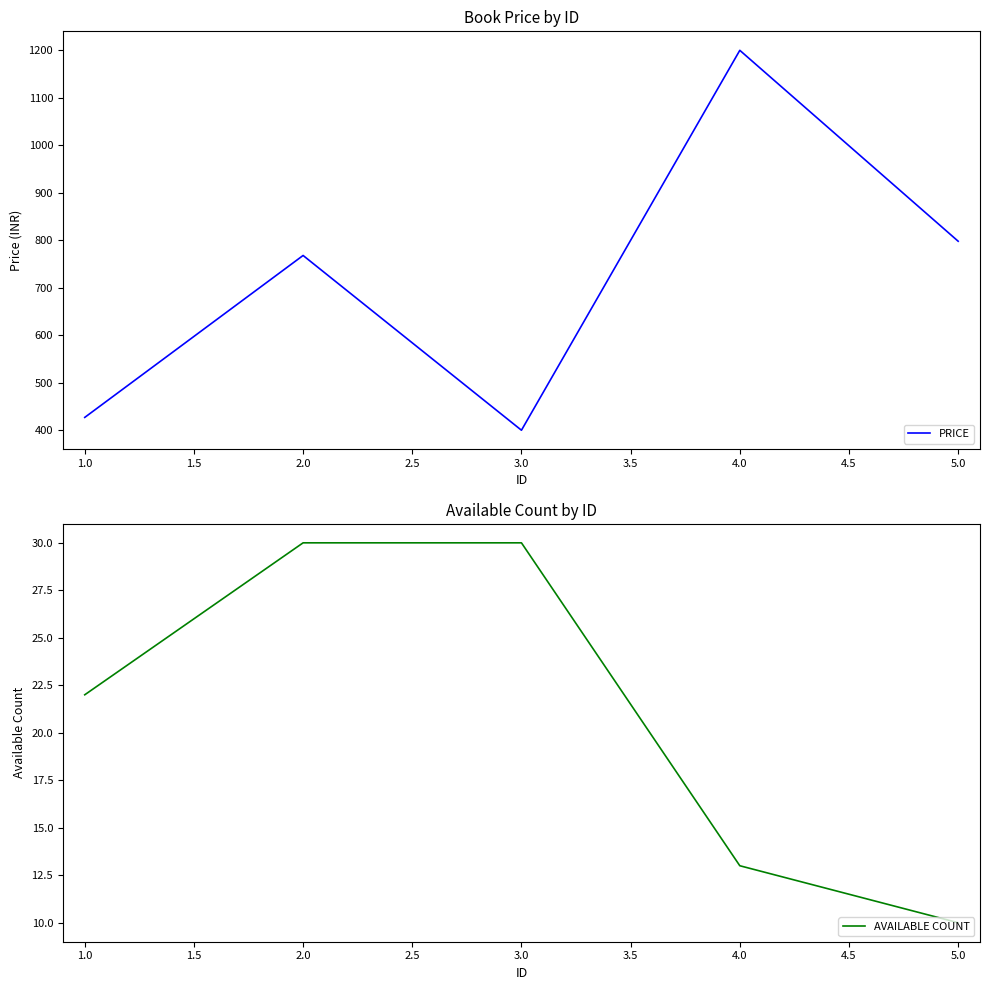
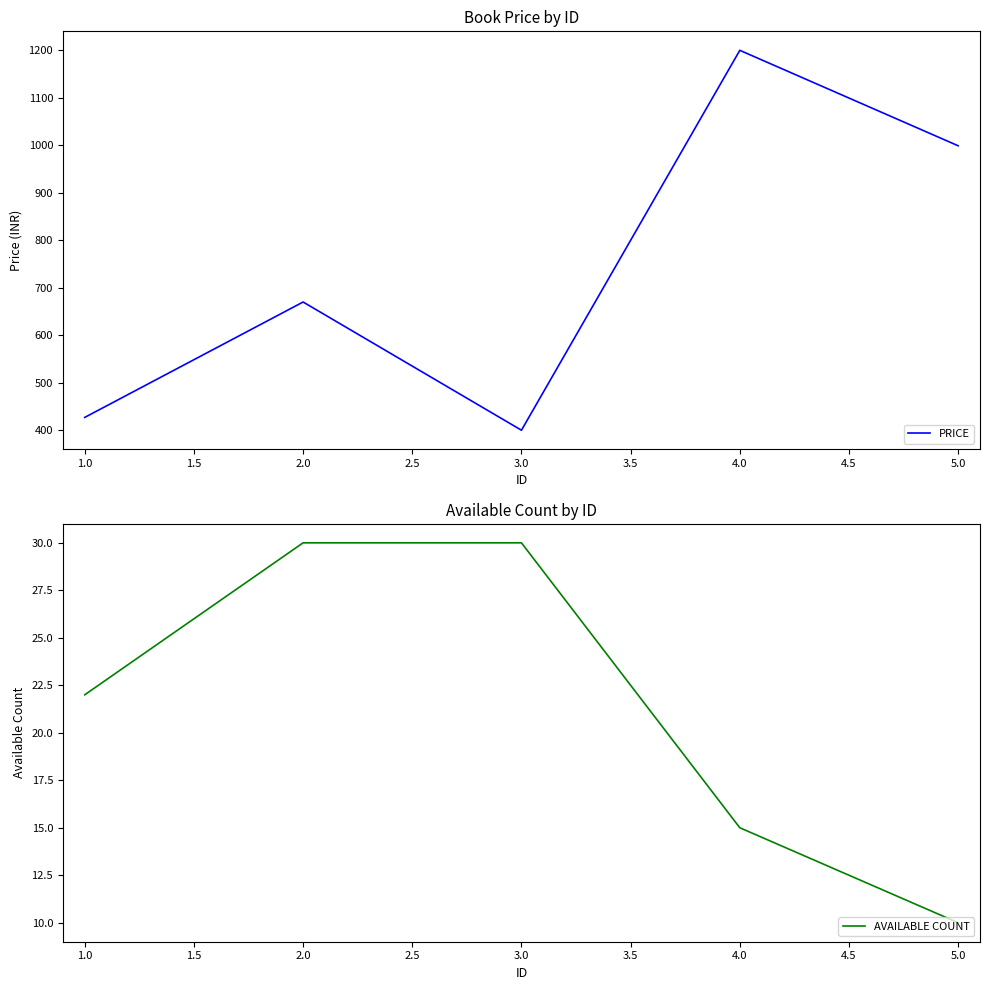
Book Price by ID, 2.0: 770 -> 670
Book Price by ID, 5.0: 800 -> 1000
Available Count by ID, 4.0: 13 -> 15
